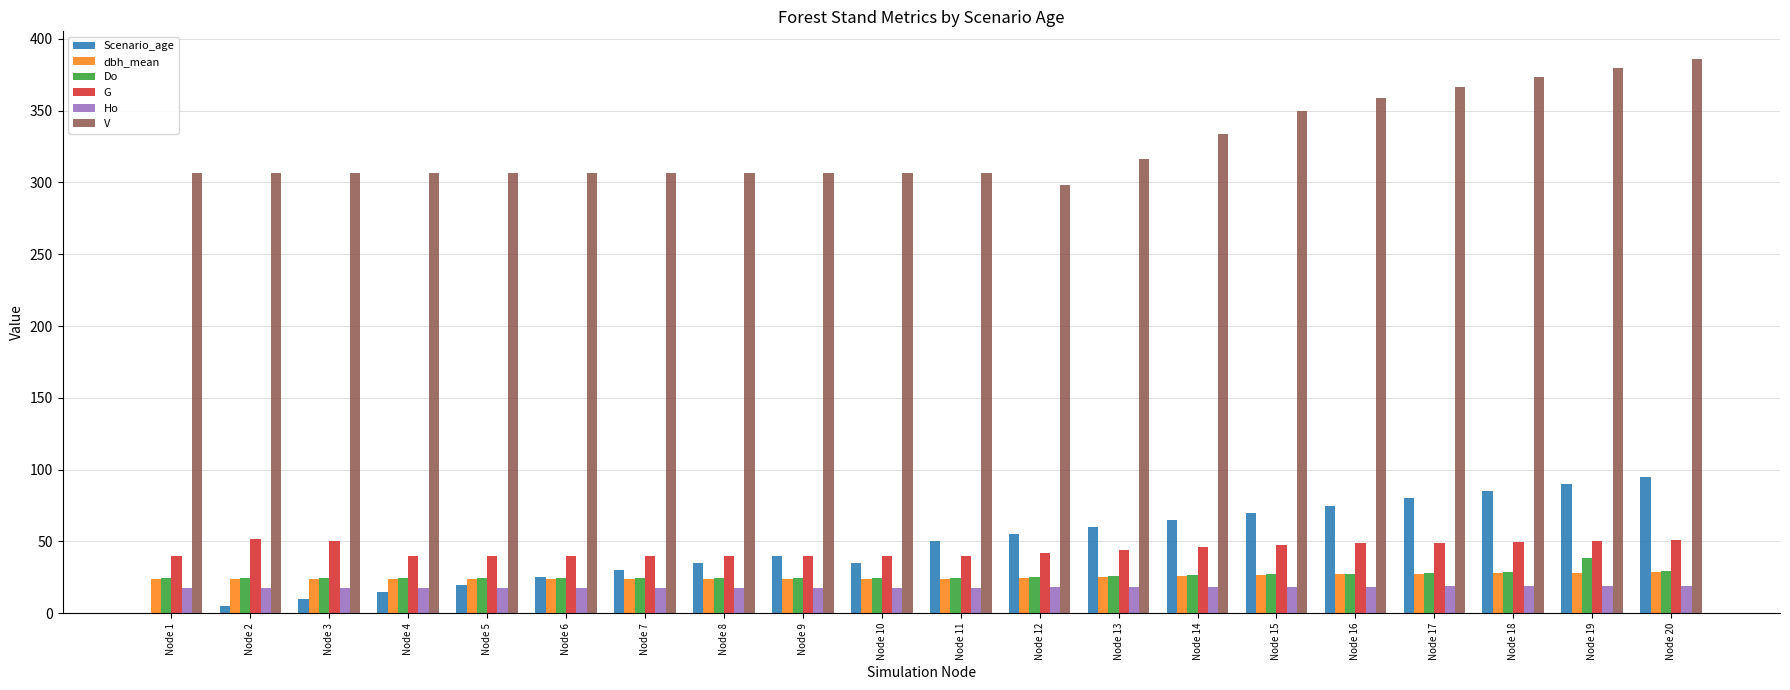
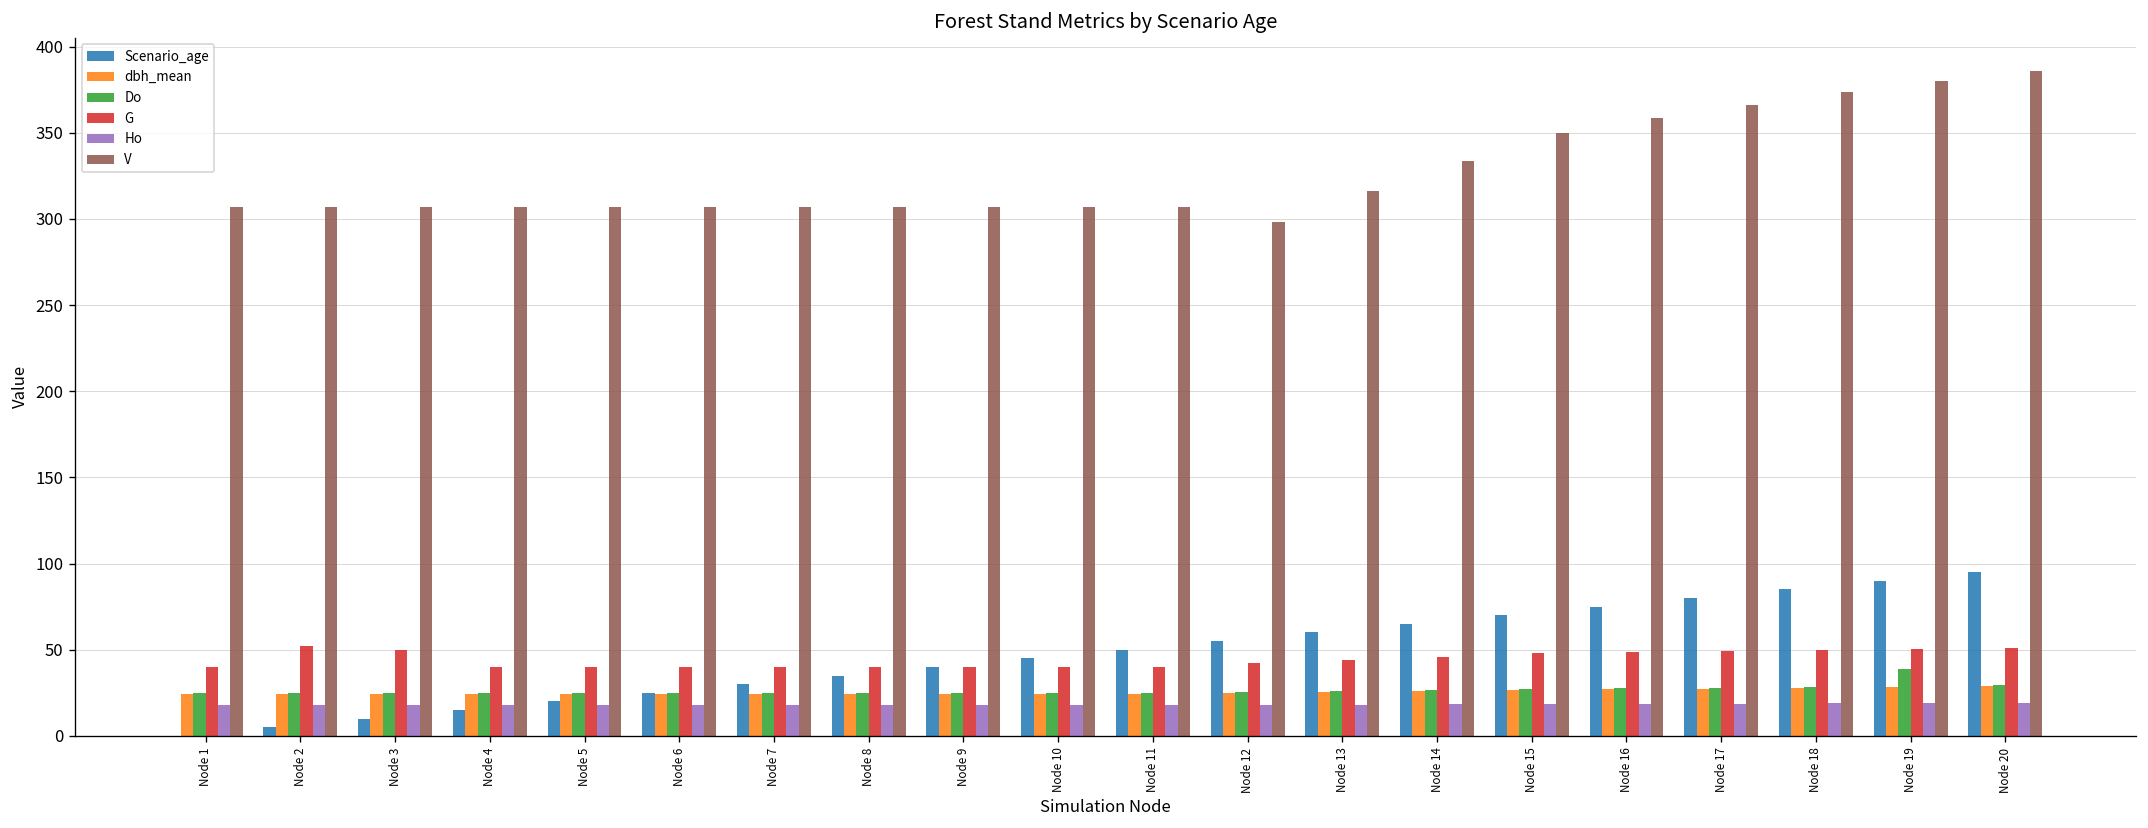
Scenario_age, Node 10: 35 -> 45
